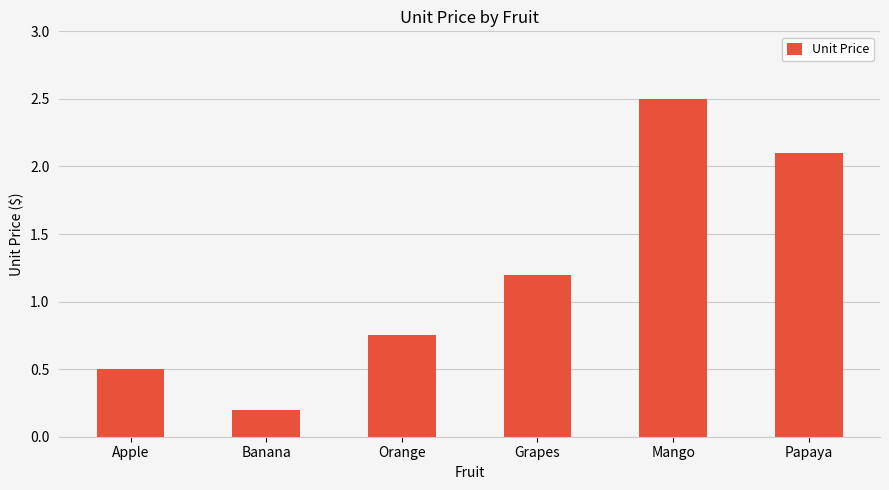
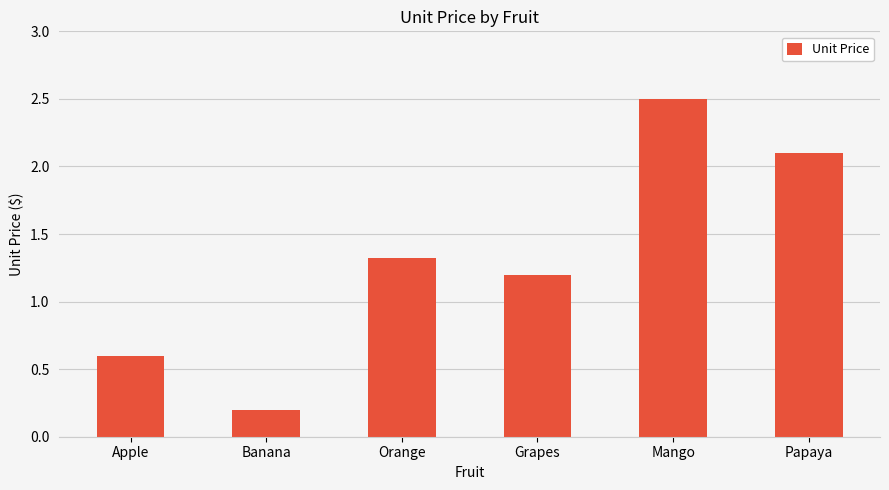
Apple: 0.5 -> 0.6
Orange: 0.75 -> 1.32
